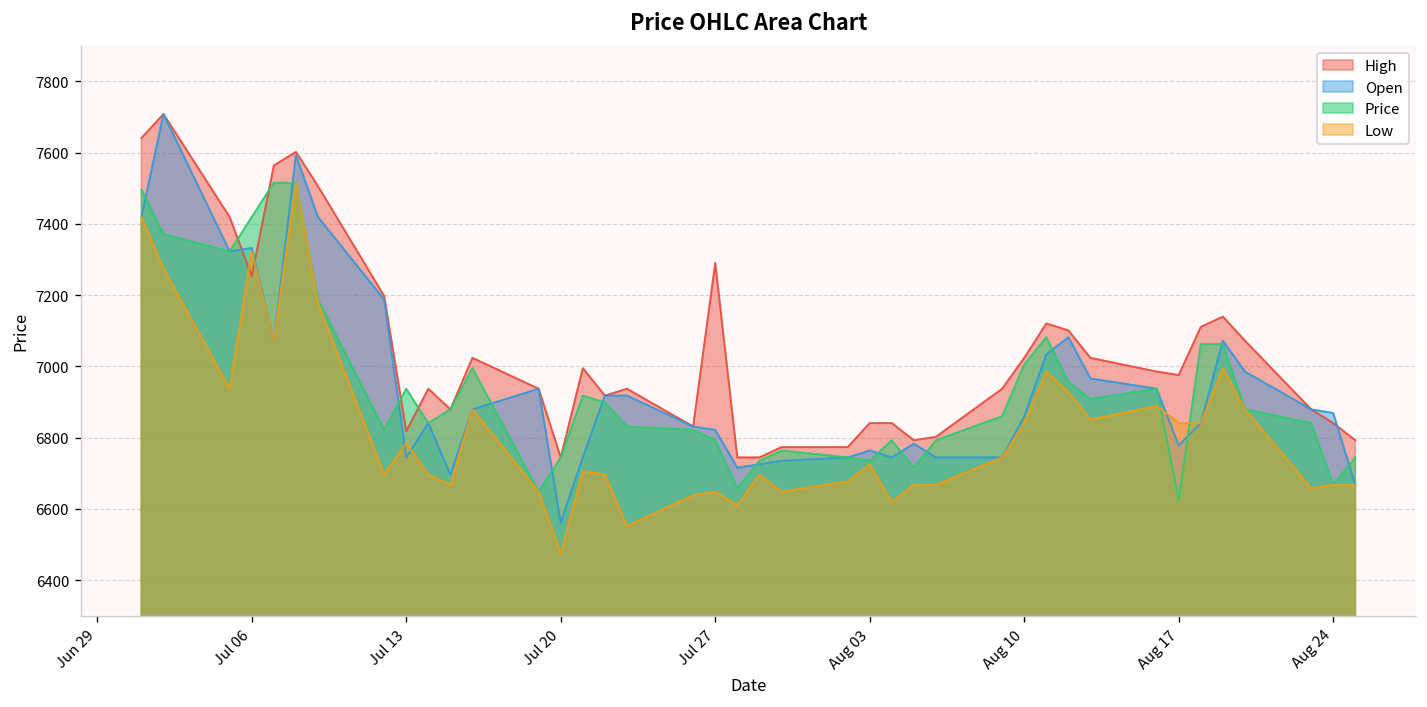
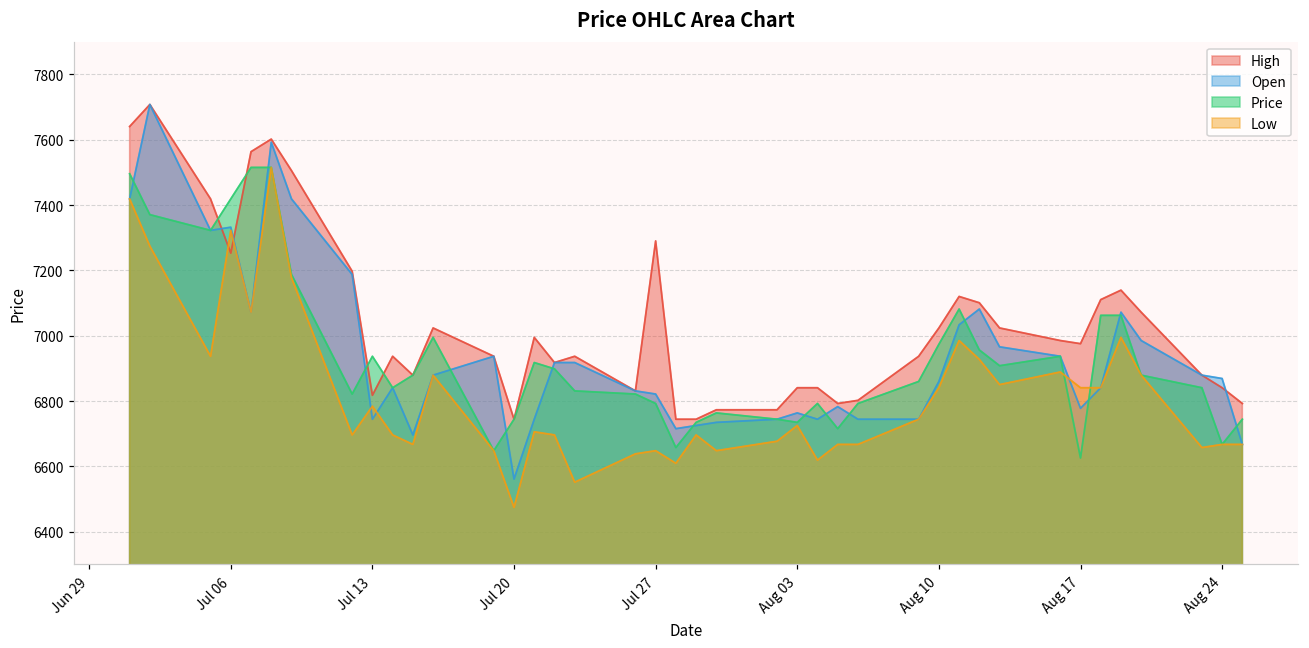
Price, Aug 10: 7000 -> 6970
